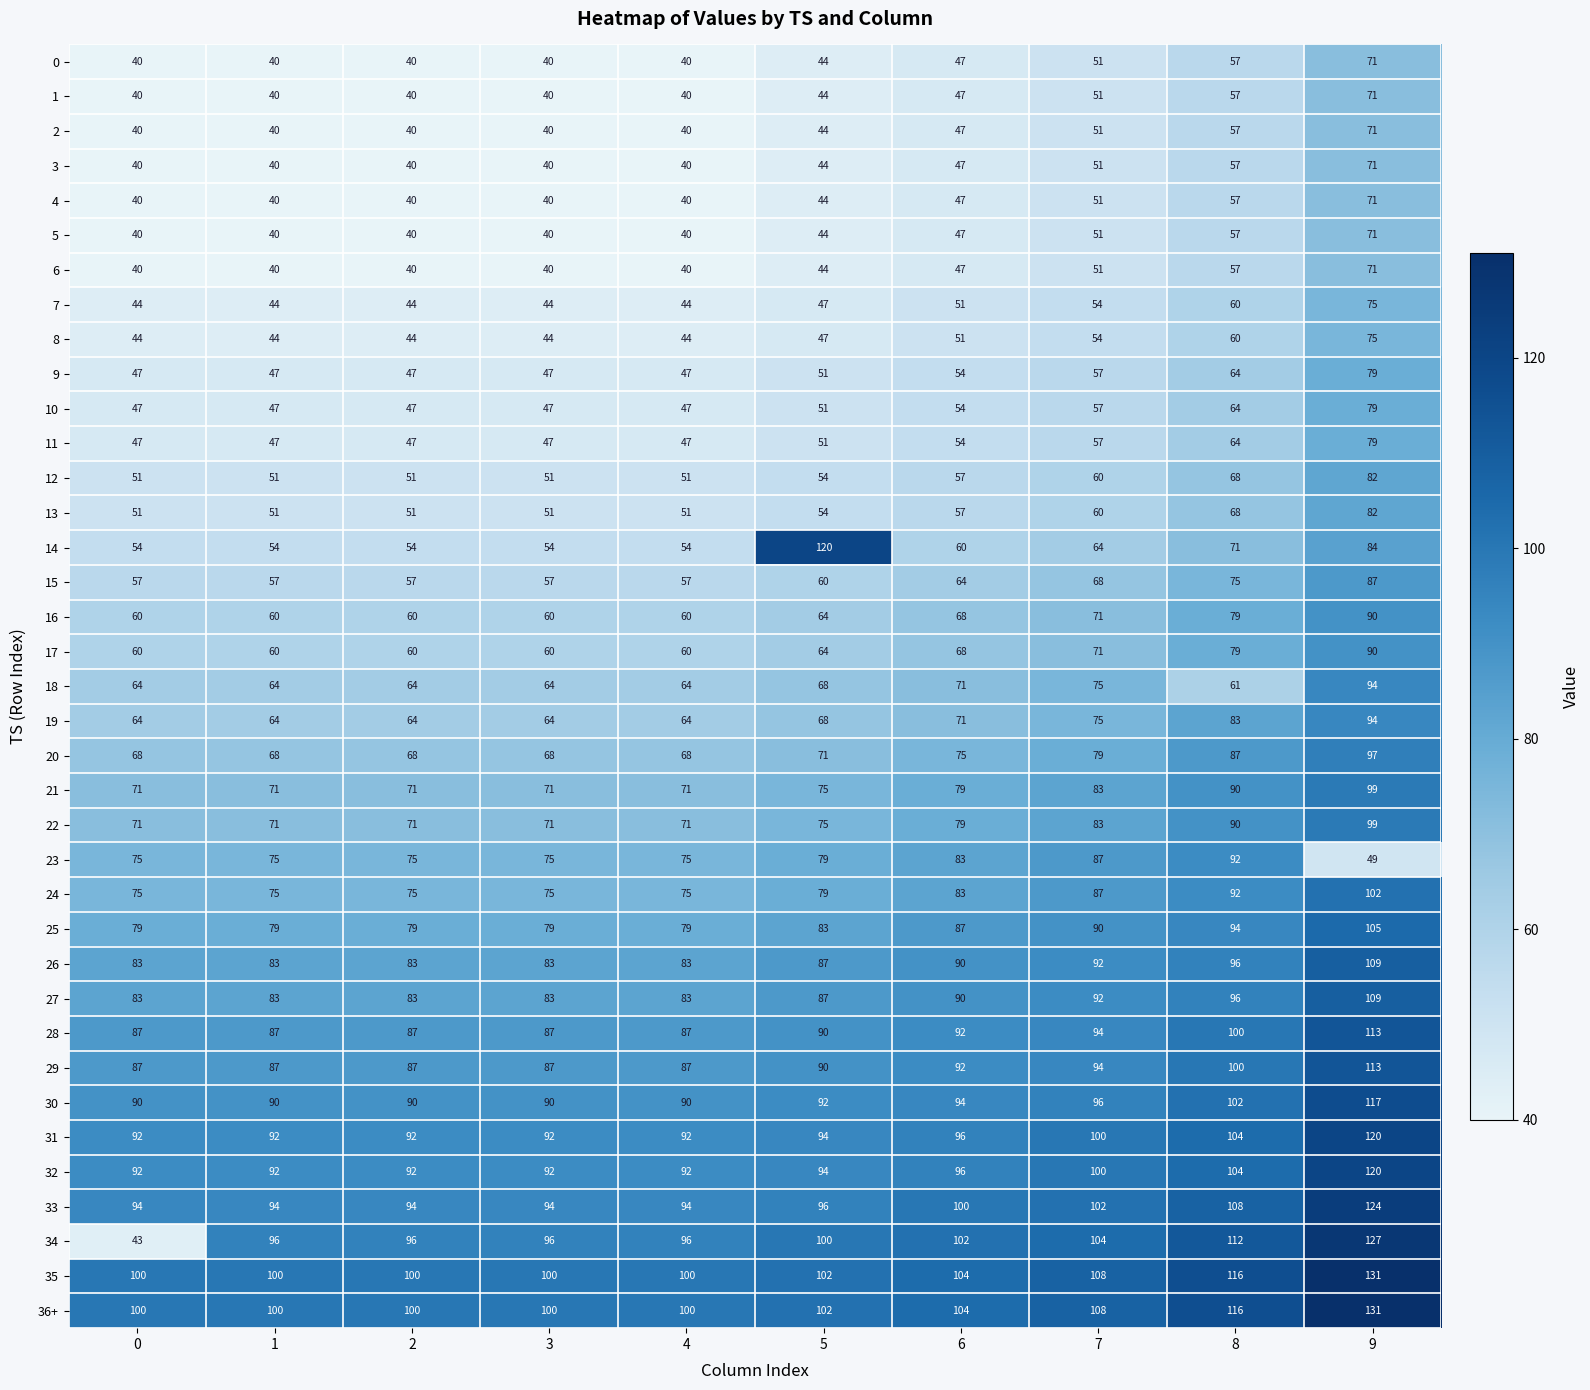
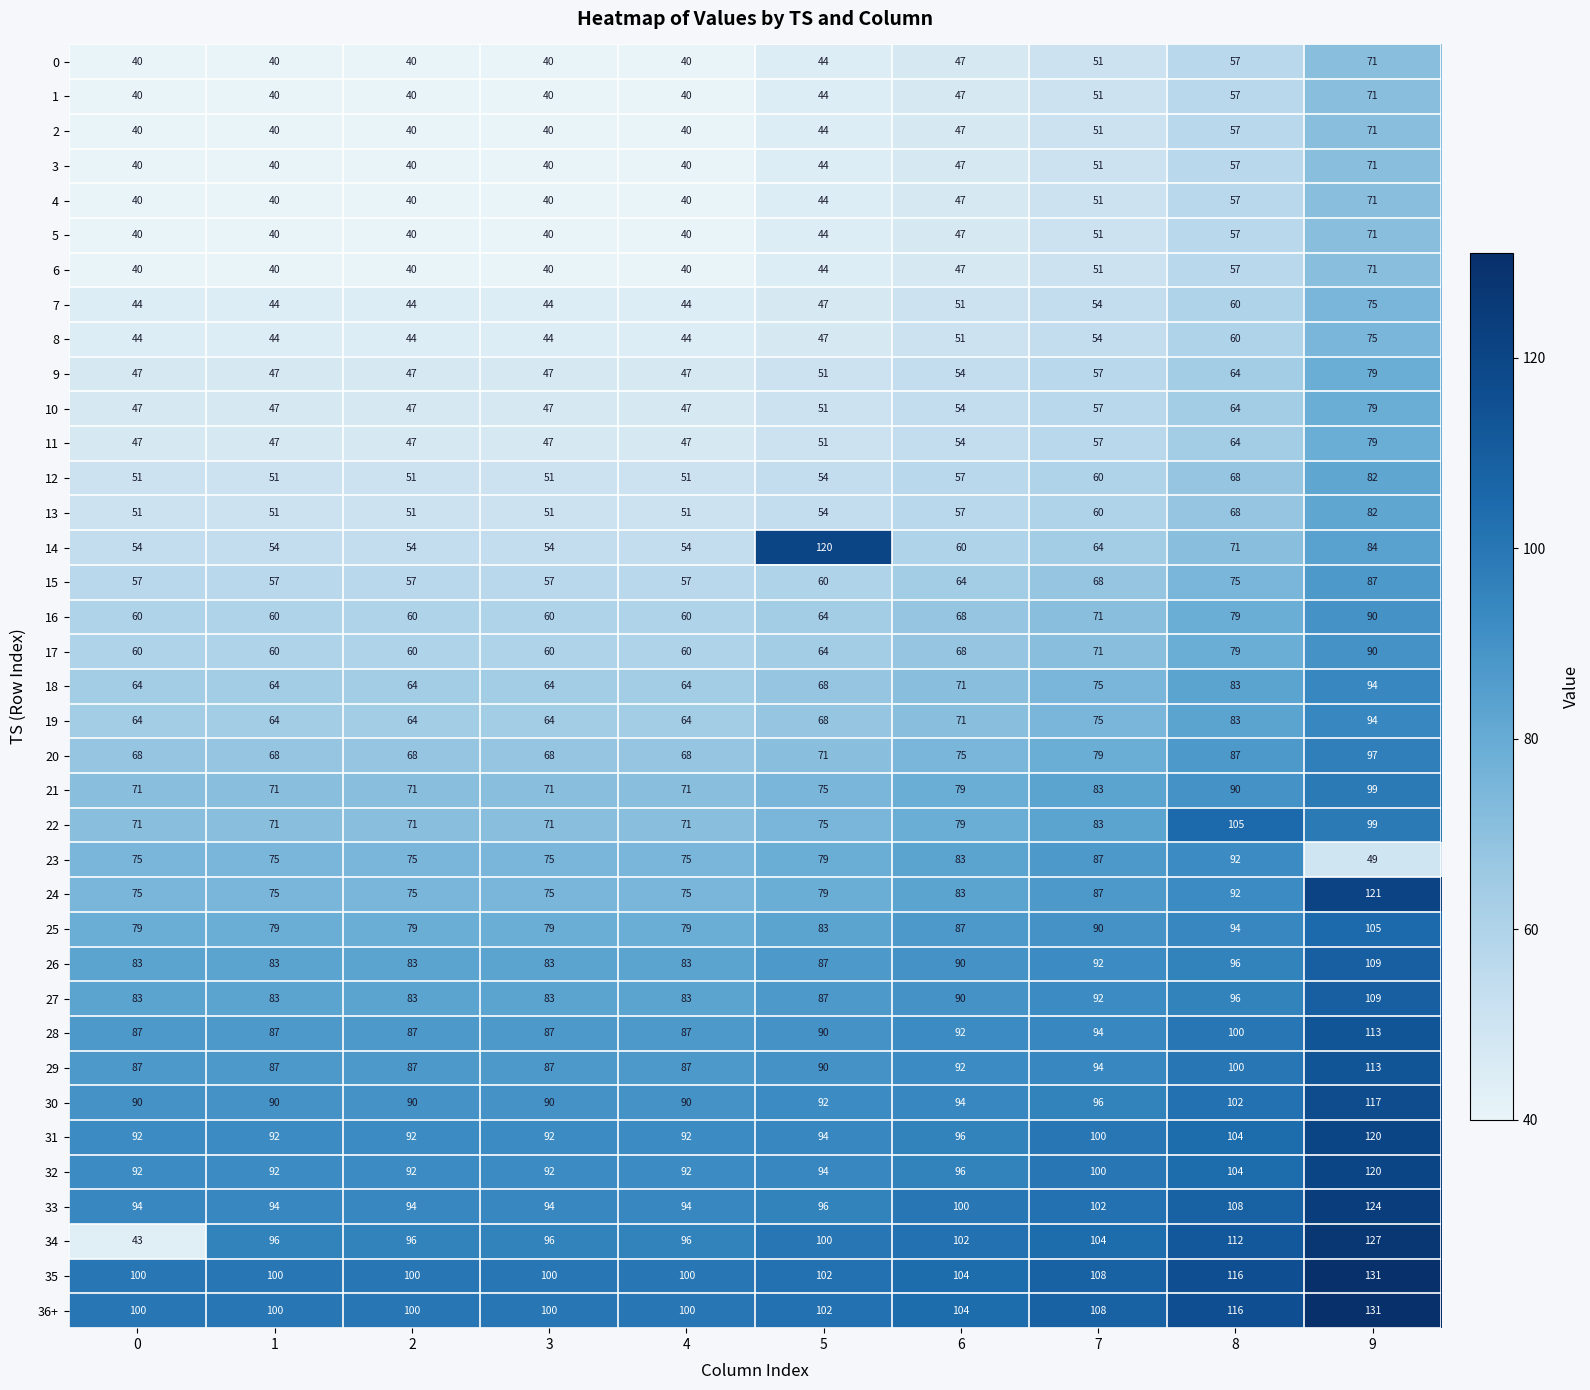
18, 8: 61 -> 83
22, 8: 90 -> 105
24, 9: 102 -> 121
